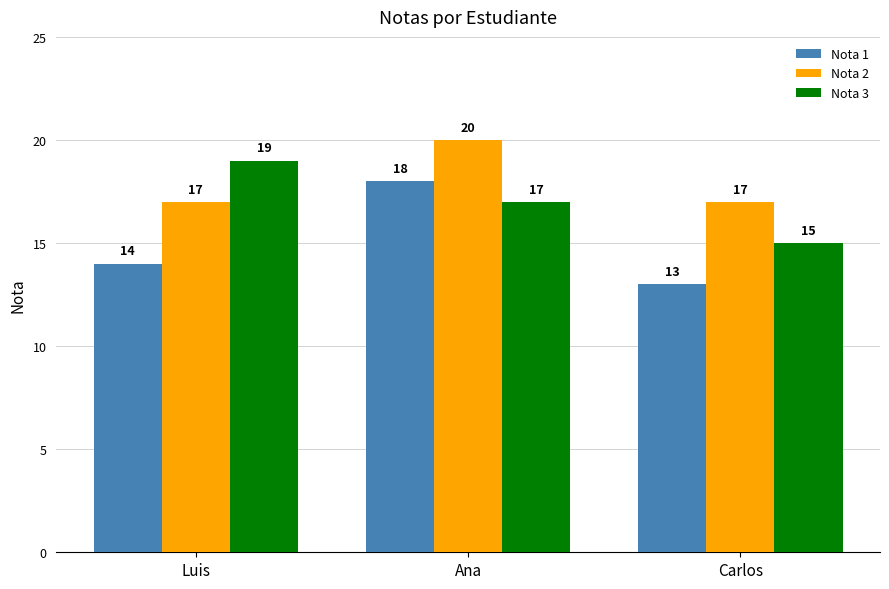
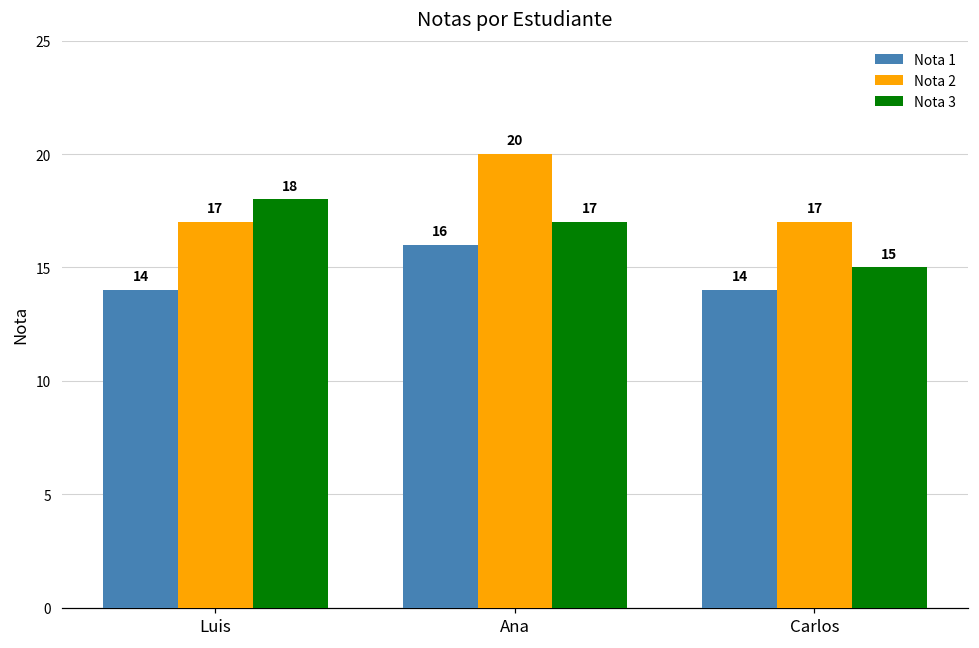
Nota 3, Luis: 19 -> 18
Nota 1, Ana: 18 -> 16
Nota 1, Carlos: 13 -> 14
